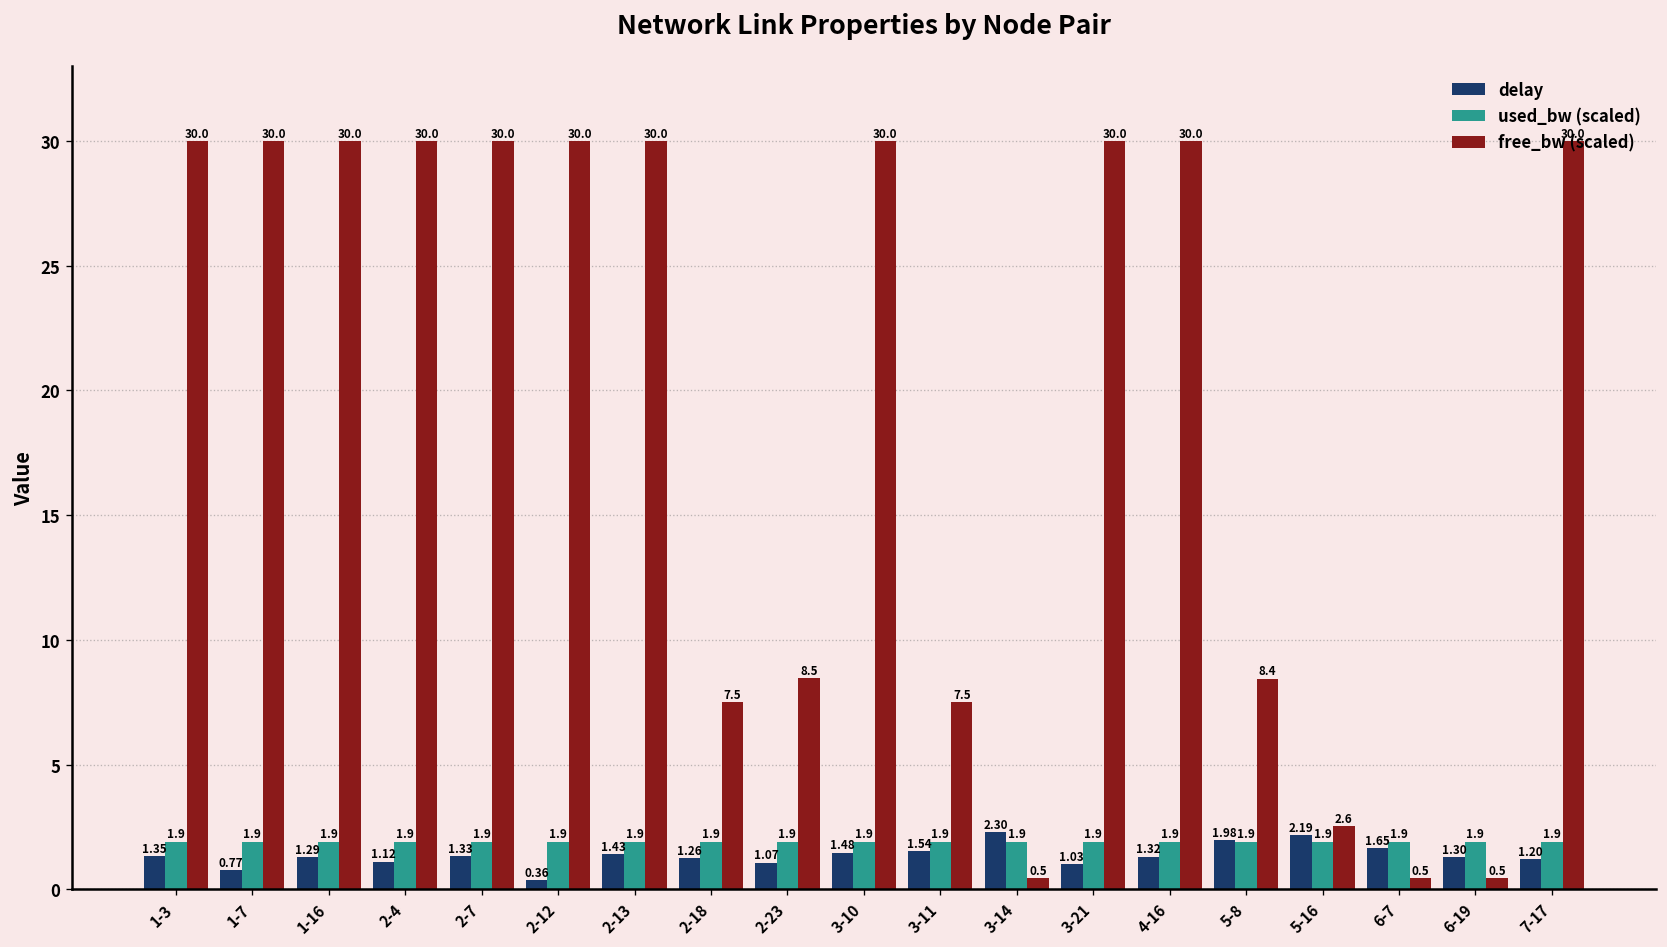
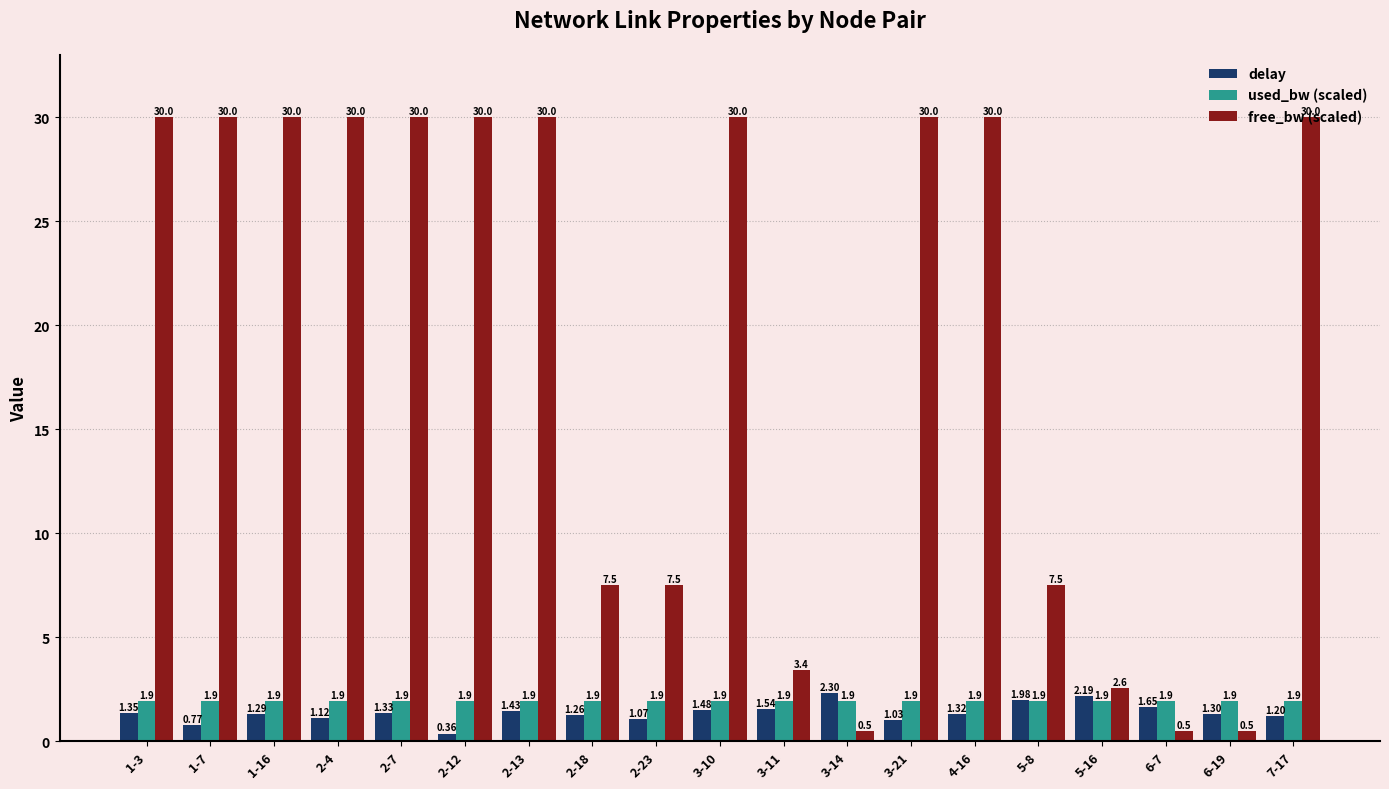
free_bw (scaled), 2-23: 8.5 -> 7.5
free_bw (scaled), 3-11: 7.5 -> 3.4
free_bw (scaled), 5-8: 8.4 -> 7.5
